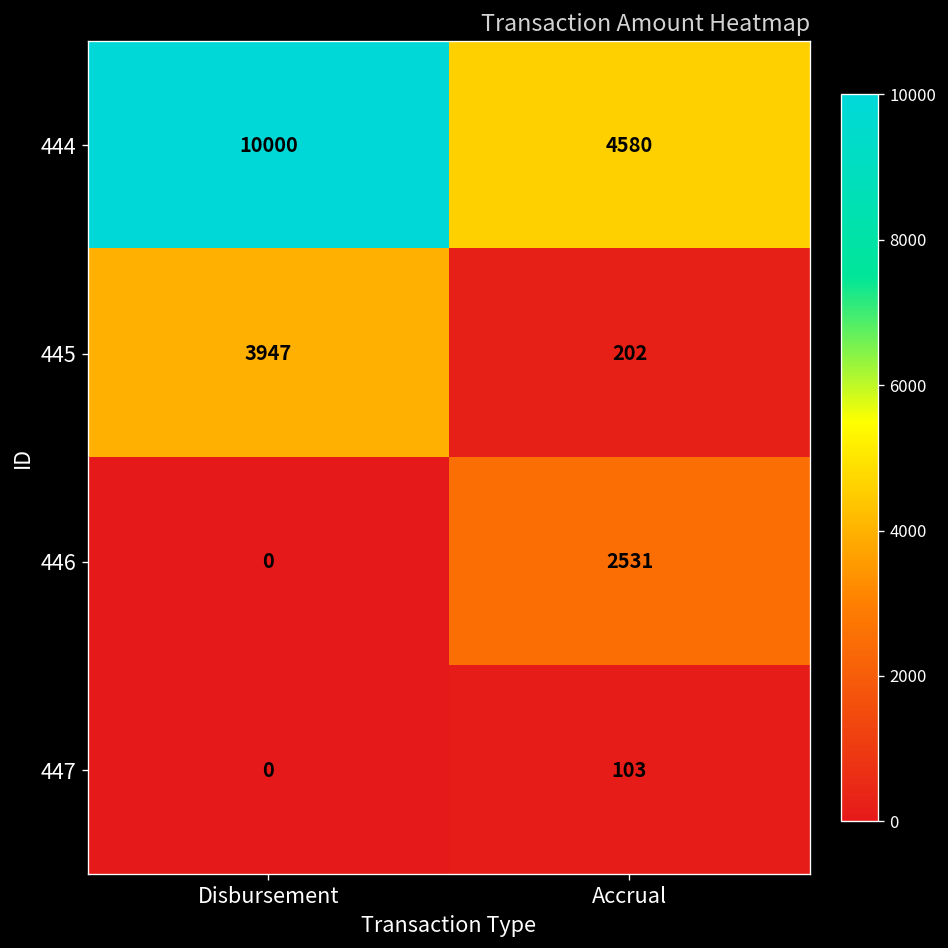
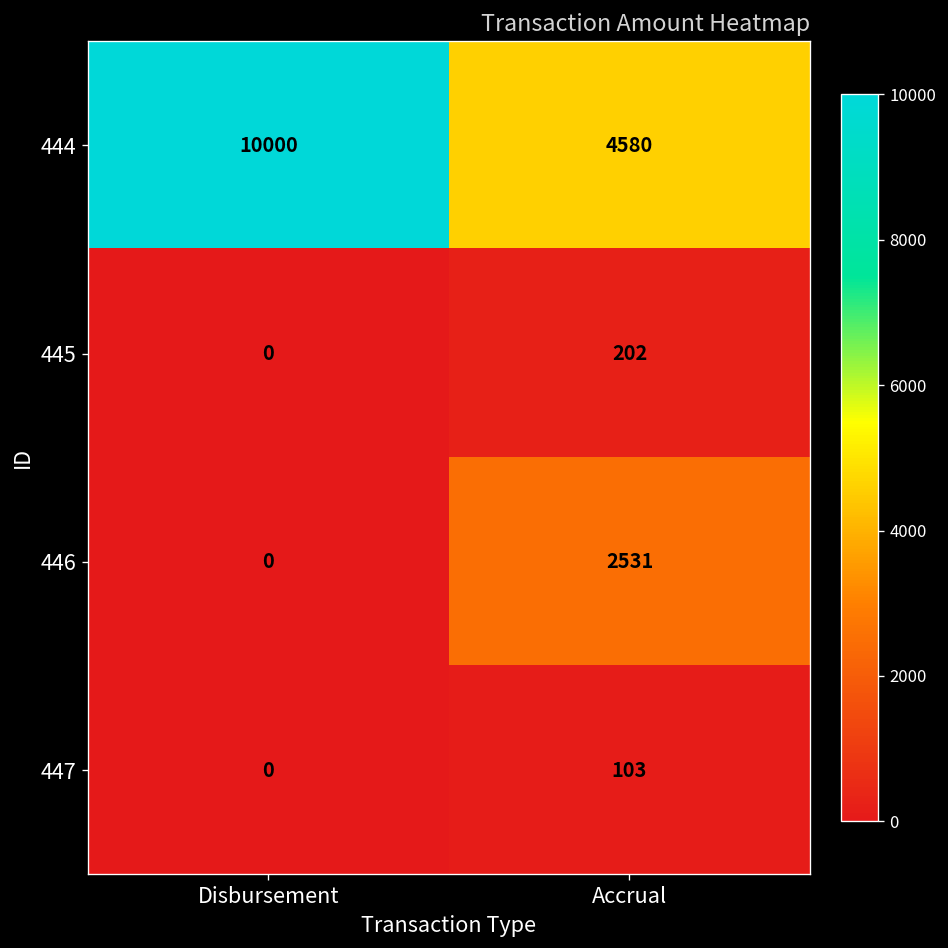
445, Disbursement: 3947 -> 0
